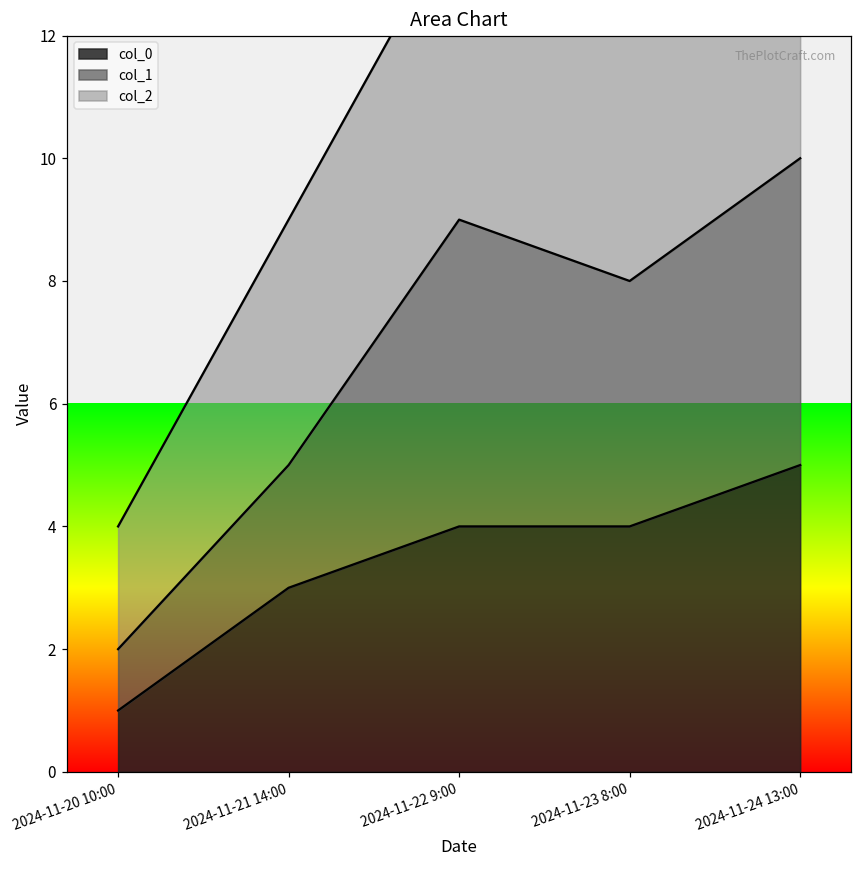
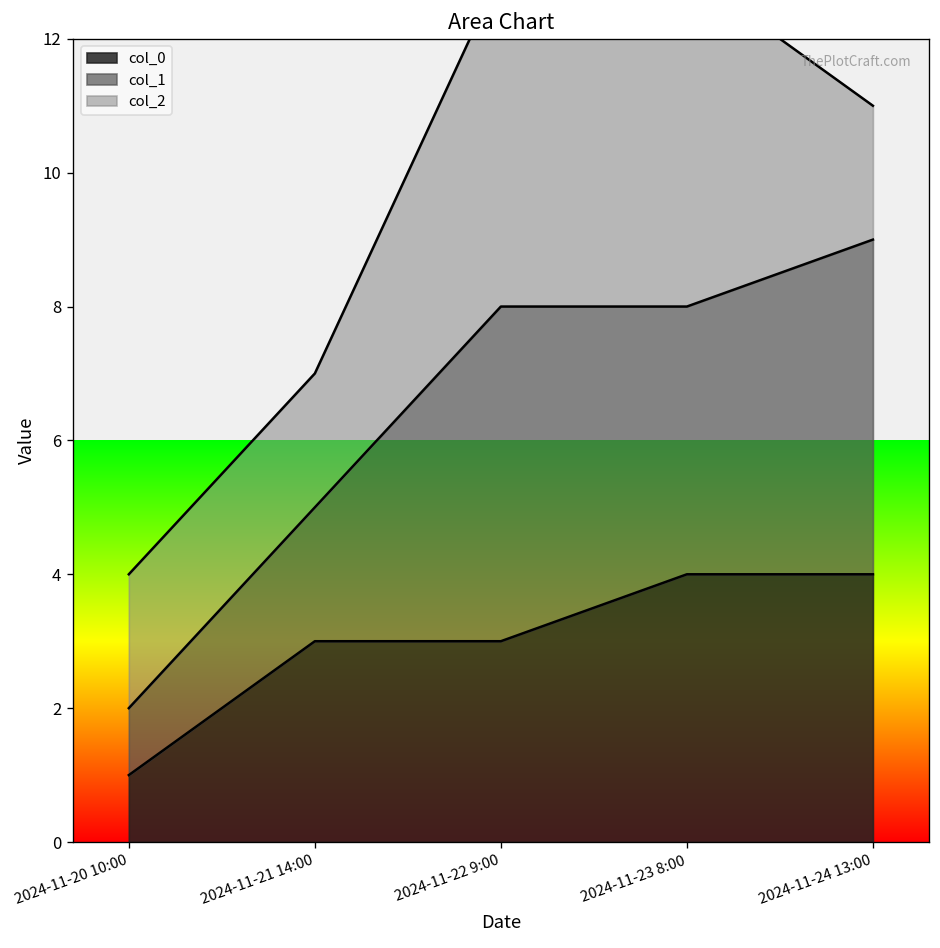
col_2, 2024-11-21 14:00: 4 -> 2
col_0, 2024-11-22 9:00: 4 -> 3
col_0, 2024-11-24 13:00: 5 -> 4
